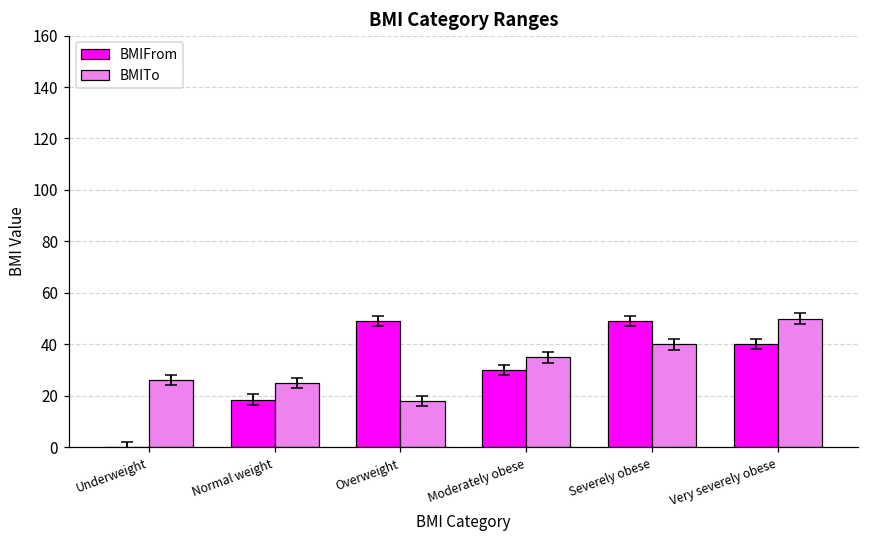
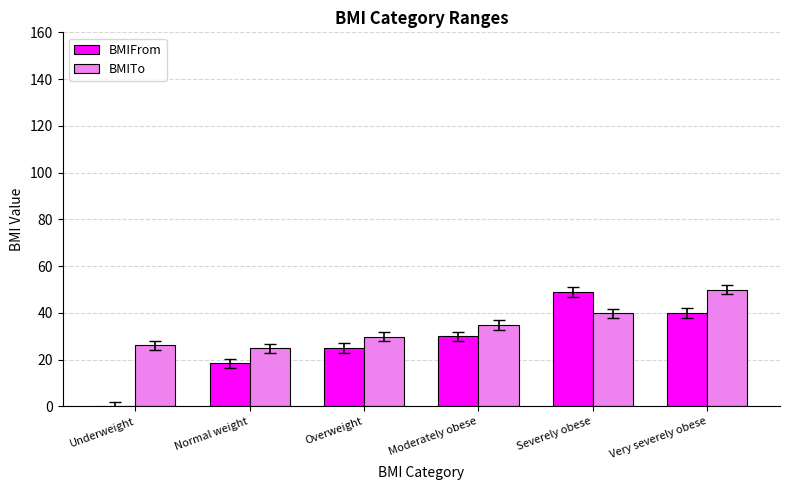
BMIFrom, Overweight: 49 -> 25
BMITo, Overweight: 18 -> 30
